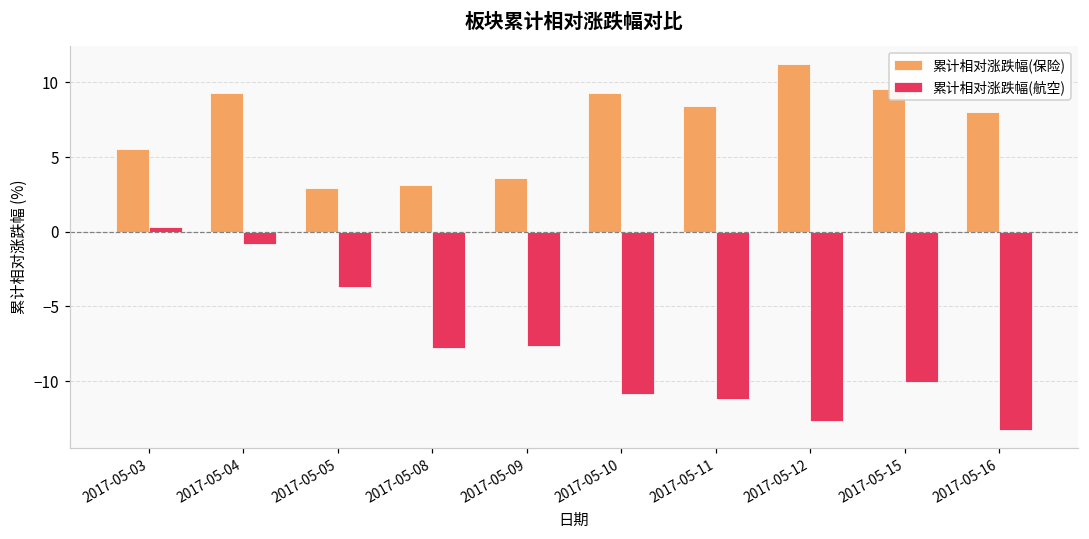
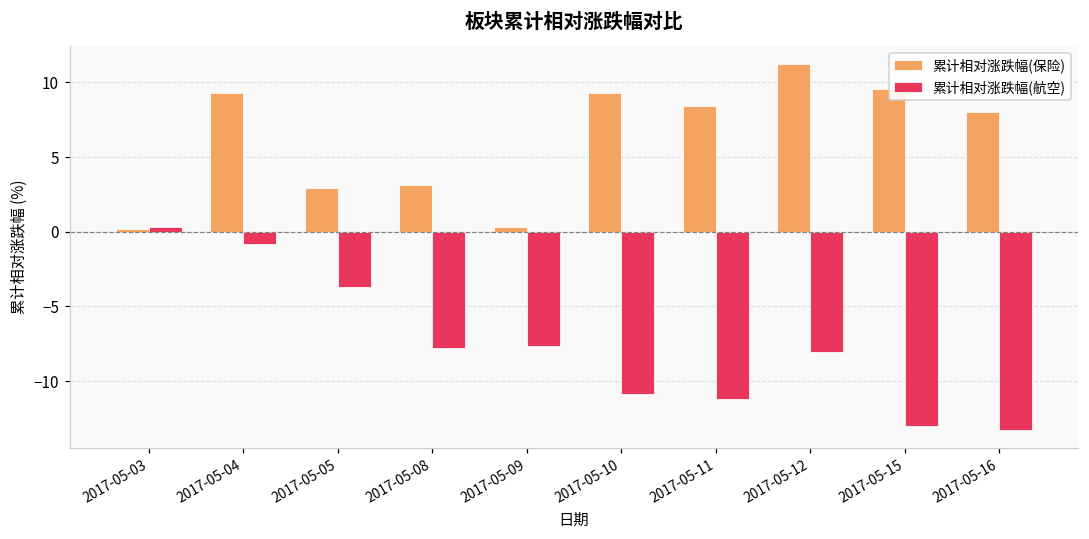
累计相对涨跌幅(保险), 2017-05-03: 5.6 -> 0.2
累计相对涨跌幅(保险), 2017-05-09: 3.6 -> 0.3
累计相对涨跌幅(航空), 2017-05-12: -12.7 -> -8.1
累计相对涨跌幅(航空), 2017-05-15: -10.1 -> -13.0
